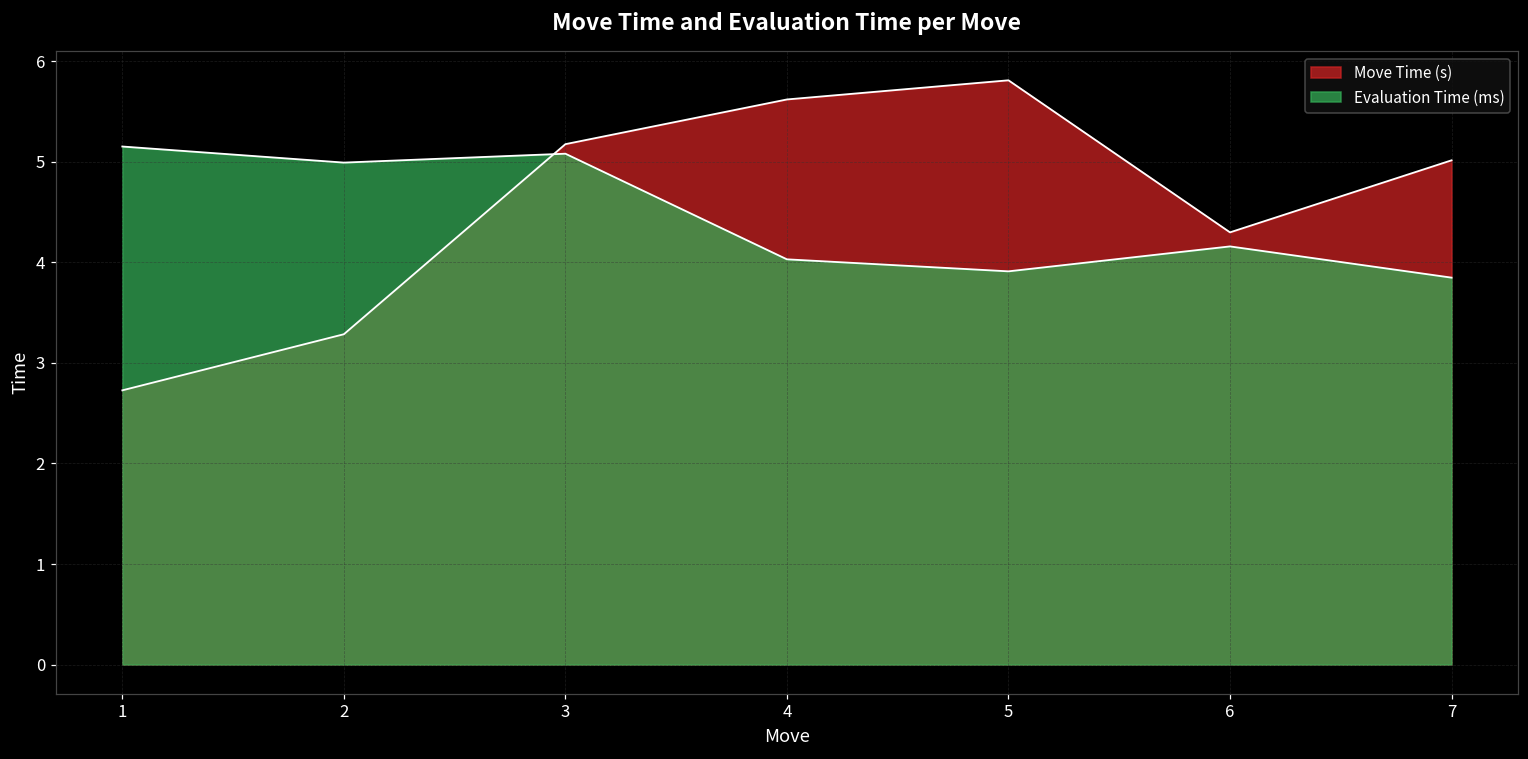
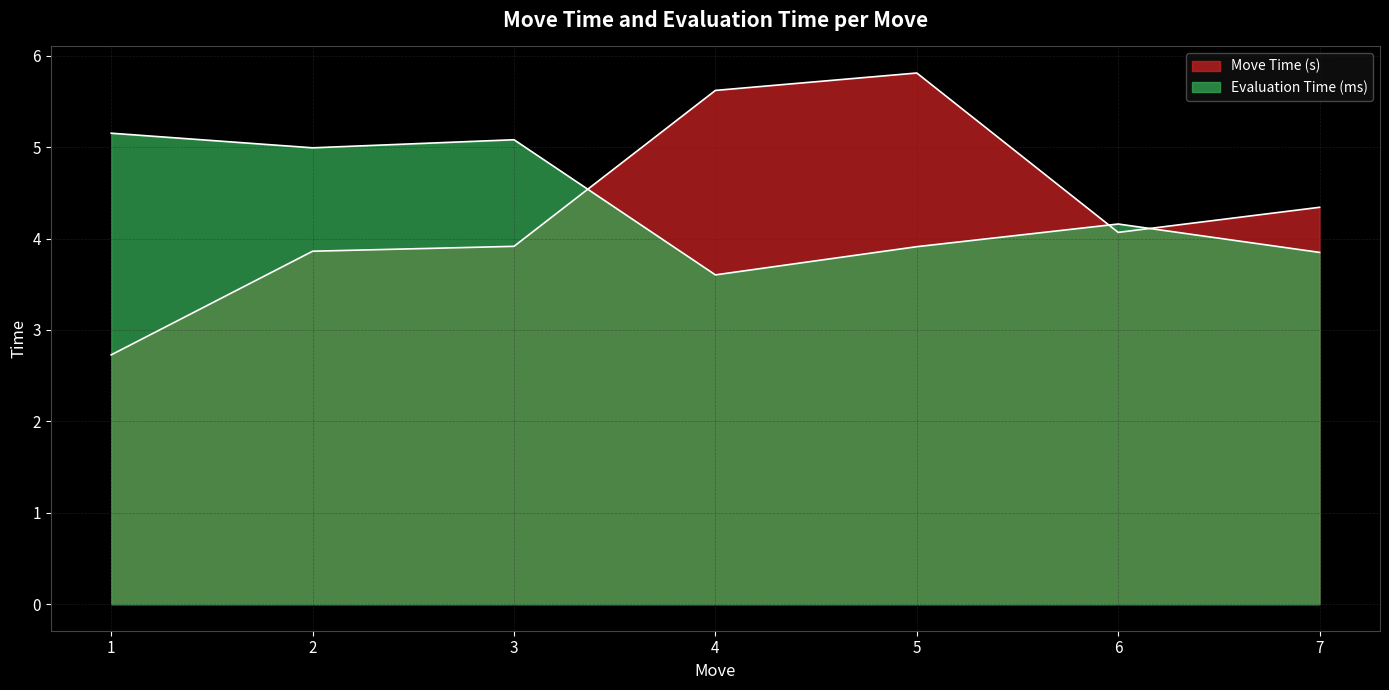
Move Time (s), 2: 3.3 -> 3.9
Move Time (s), 3: 5.2 -> 3.9
Evaluation Time (ms), 4: 4.0 -> 3.6
Move Time (s), 6: 4.3 -> 4.1
Move Time (s), 7: 5.0 -> 4.3
